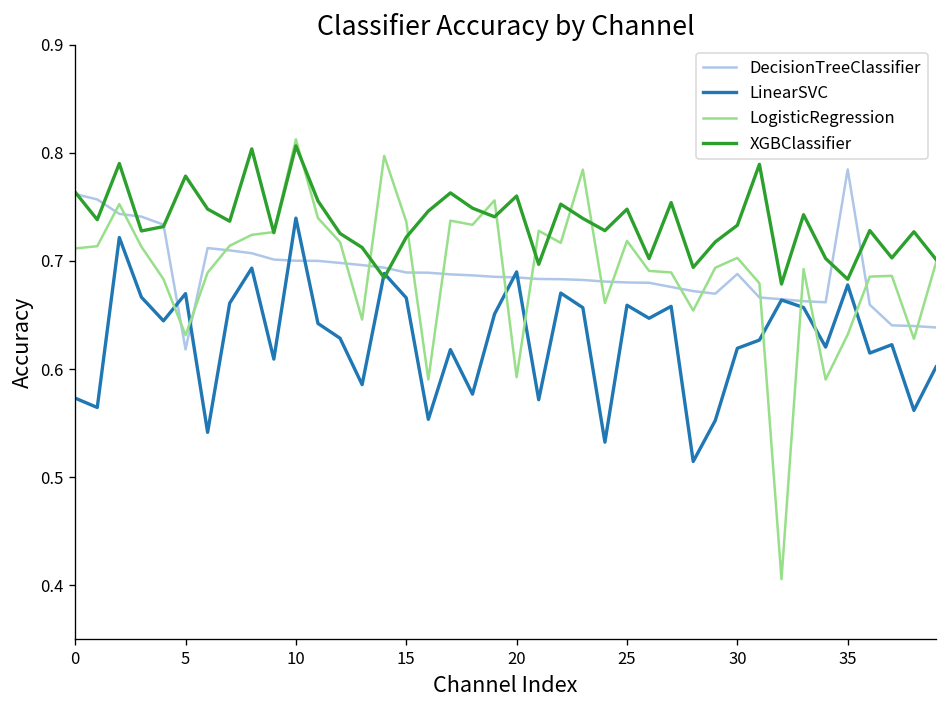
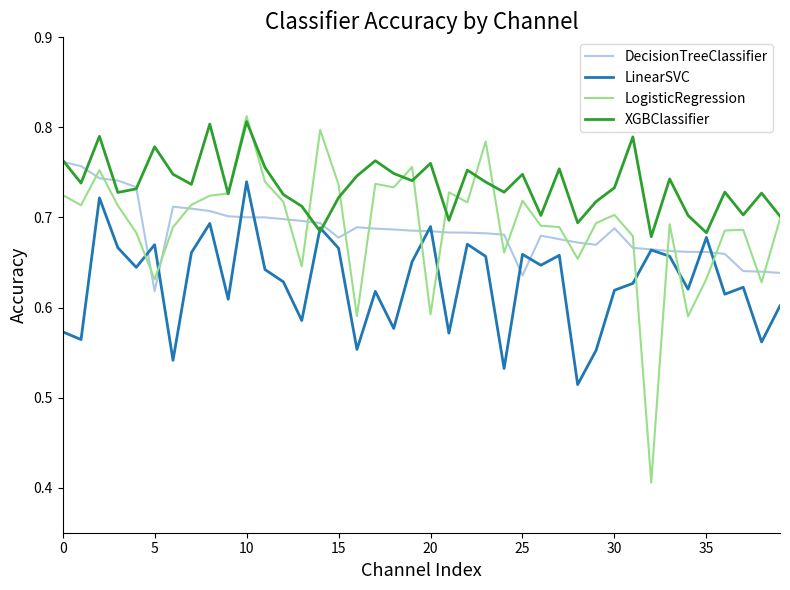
LogisticRegression, 0: 0.71 -> 0.72
DecisionTreeClassifier, 15: 0.69 -> 0.68
DecisionTreeClassifier, 25: 0.68 -> 0.64
DecisionTreeClassifier, 35: 0.78 -> 0.66
